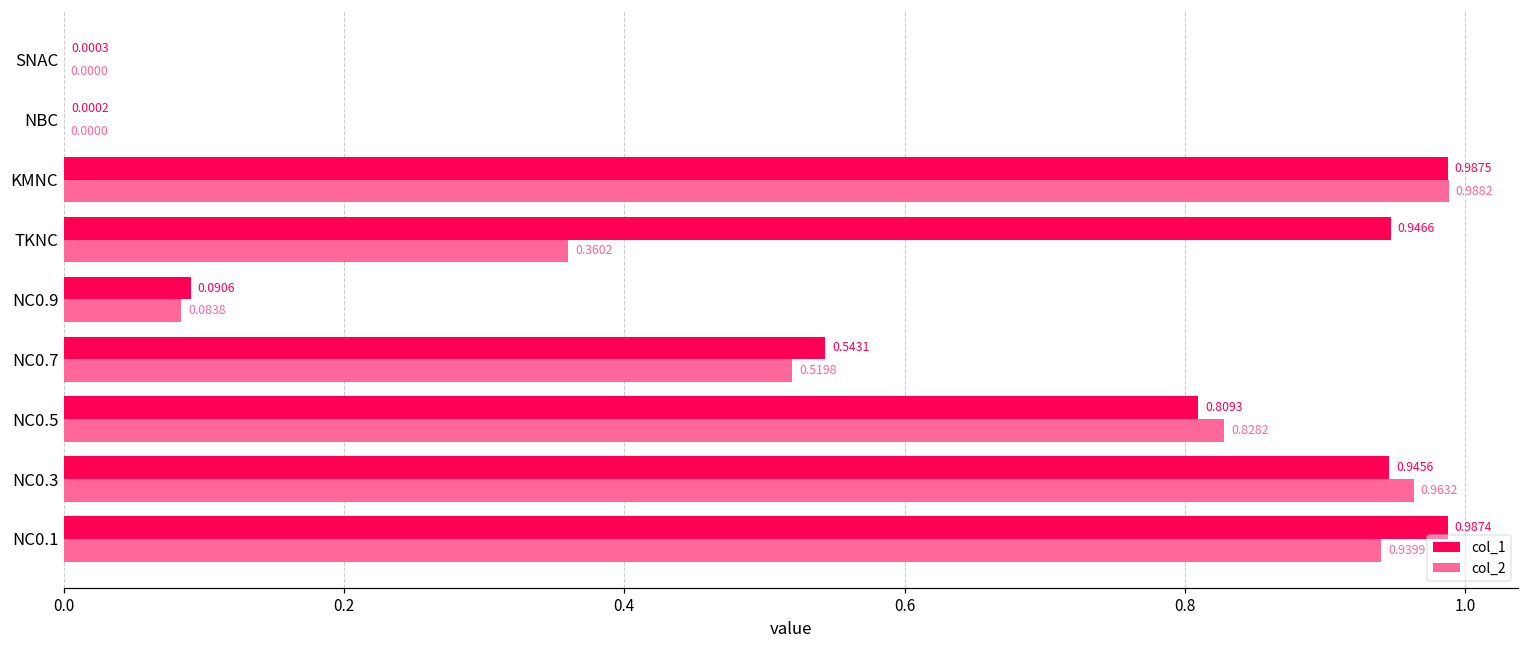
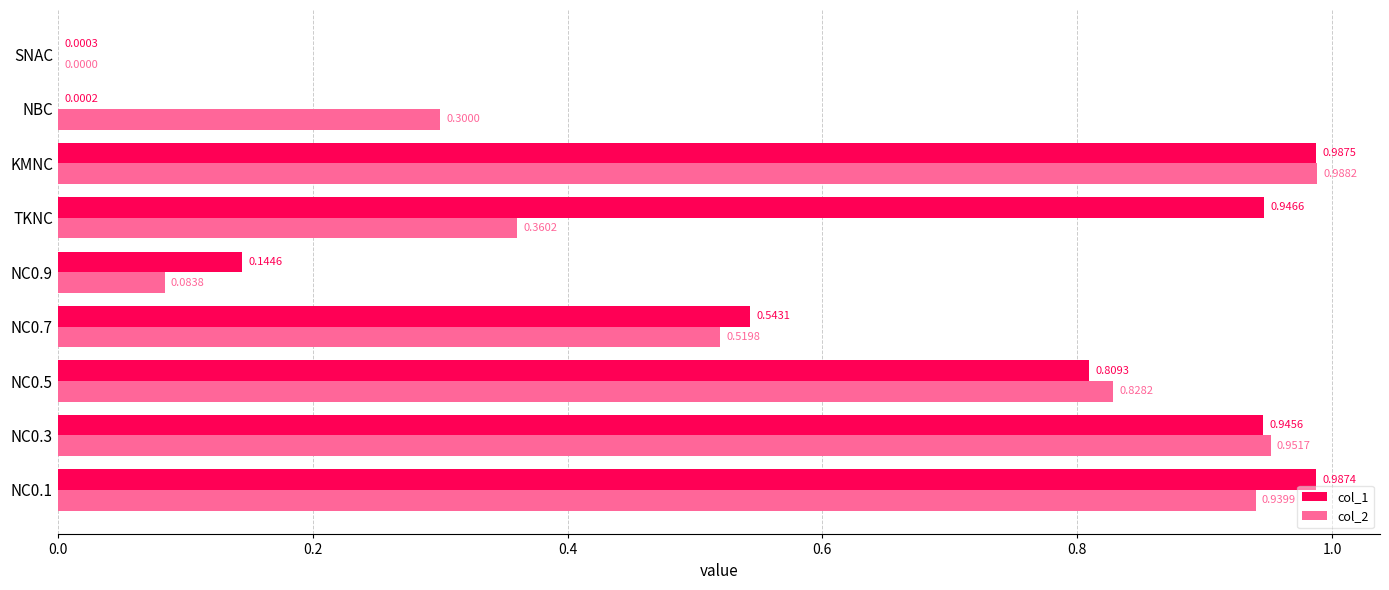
col_2, NBC: 0.0000 -> 0.3000
col_1, NC0.9: 0.0906 -> 0.1446
col_2, NC0.3: 0.9632 -> 0.9517
